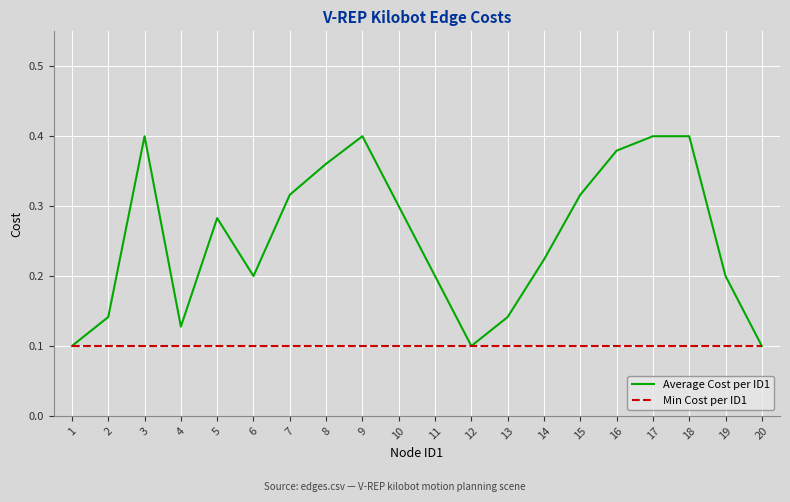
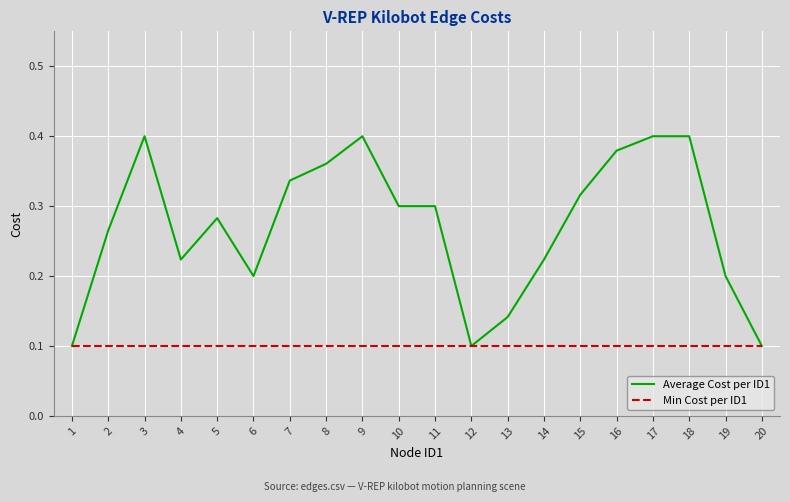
Average Cost per ID1, 2: 0.14 -> 0.27
Average Cost per ID1, 4: 0.13 -> 0.22
Average Cost per ID1, 7: 0.32 -> 0.34
Average Cost per ID1, 11: 0.2 -> 0.3
